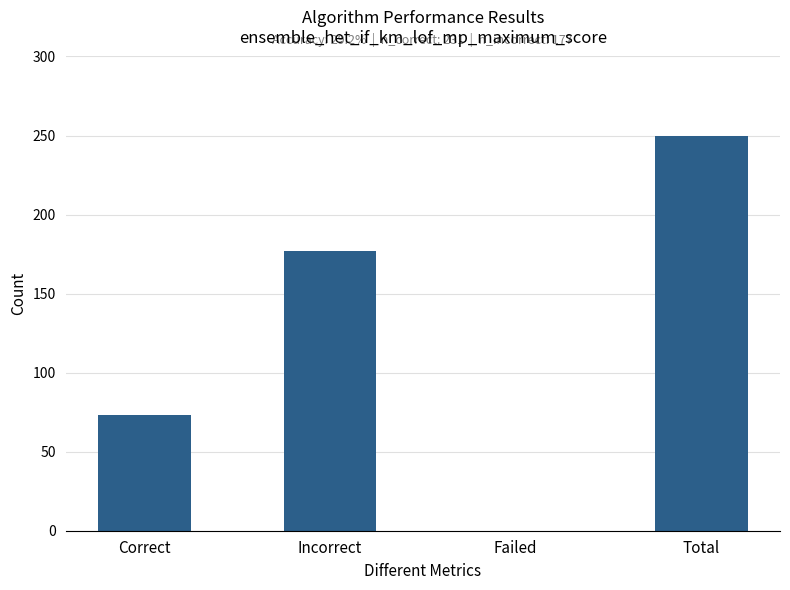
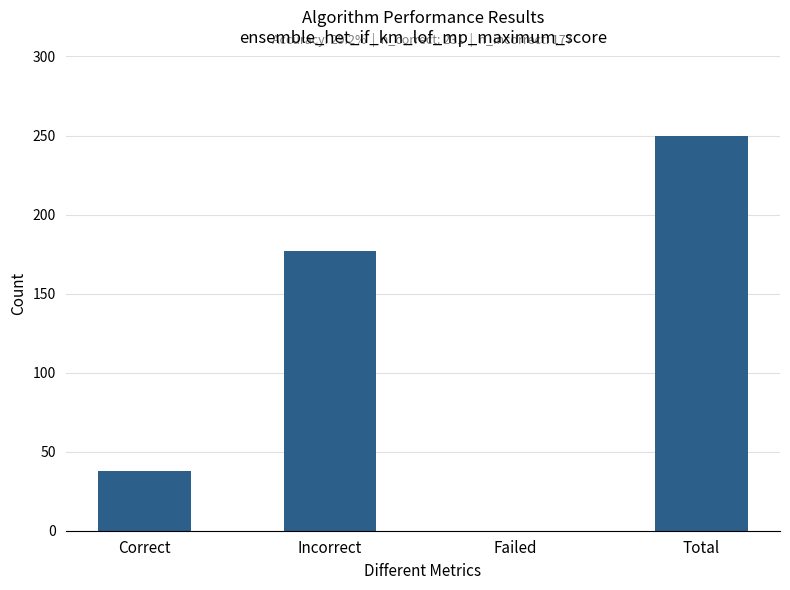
Correct: 73 -> 38
